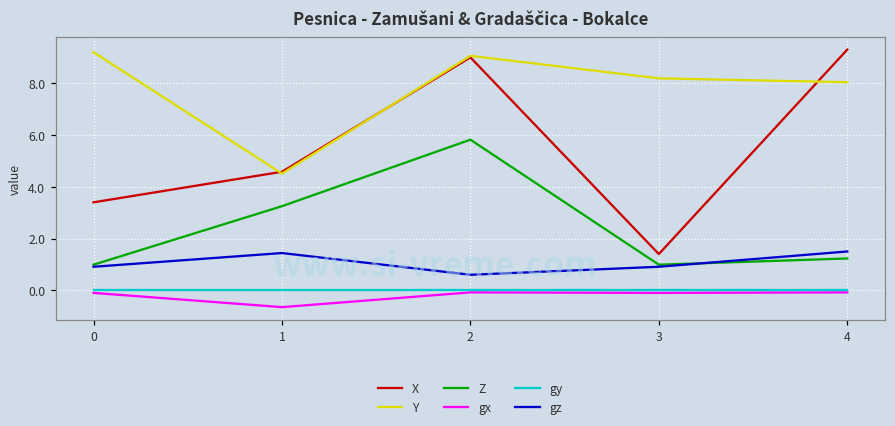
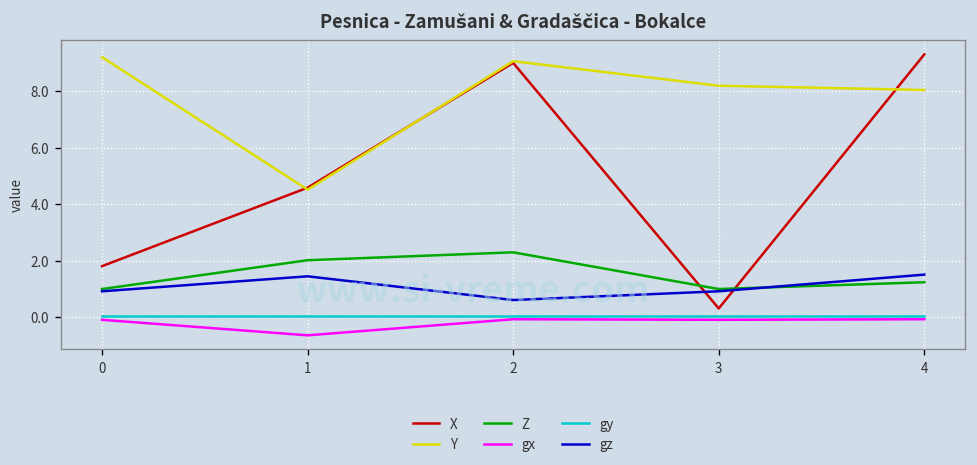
X, 0: 3.4 -> 1.8
Z, 1: 3.3 -> 2.0
Z, 2: 5.8 -> 2.3
X, 3: 1.4 -> 0.3
